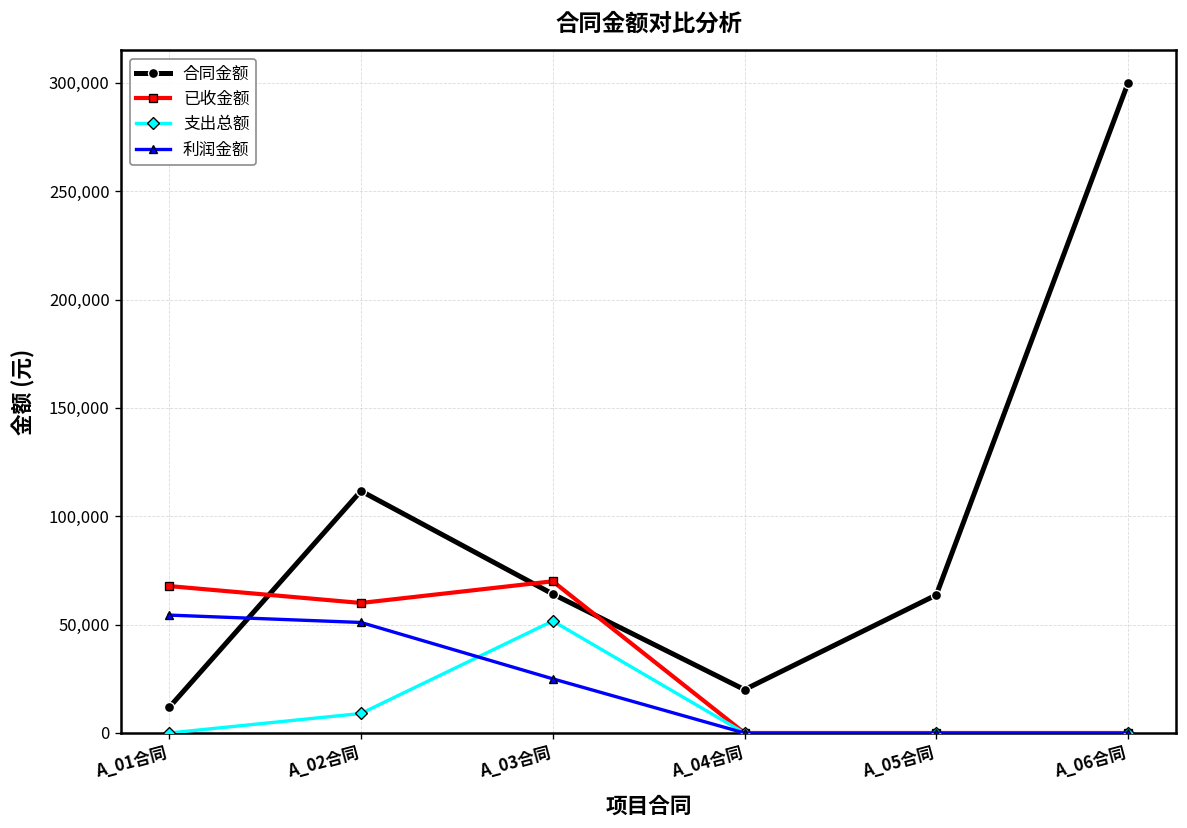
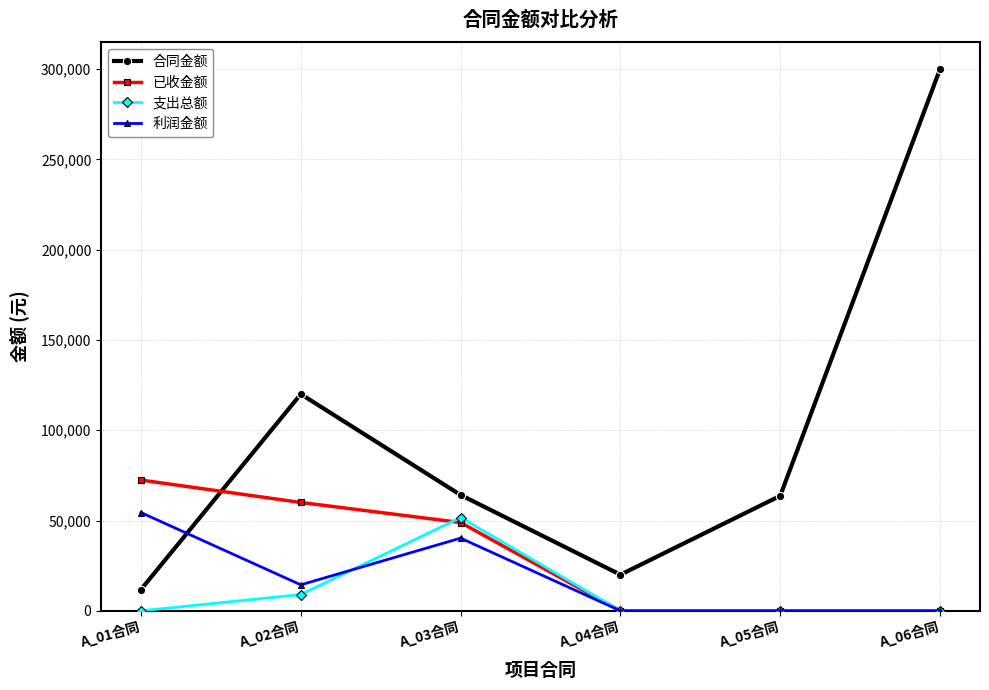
已收金额, A_01合同: 68,000 -> 72,000
合同金额, A_02合同: 112,000 -> 120,000
利润金额, A_02合同: 51,000 -> 14,000
已收金额, A_03合同: 70,000 -> 49,000
利润金额, A_03合同: 25,000 -> 40,000
